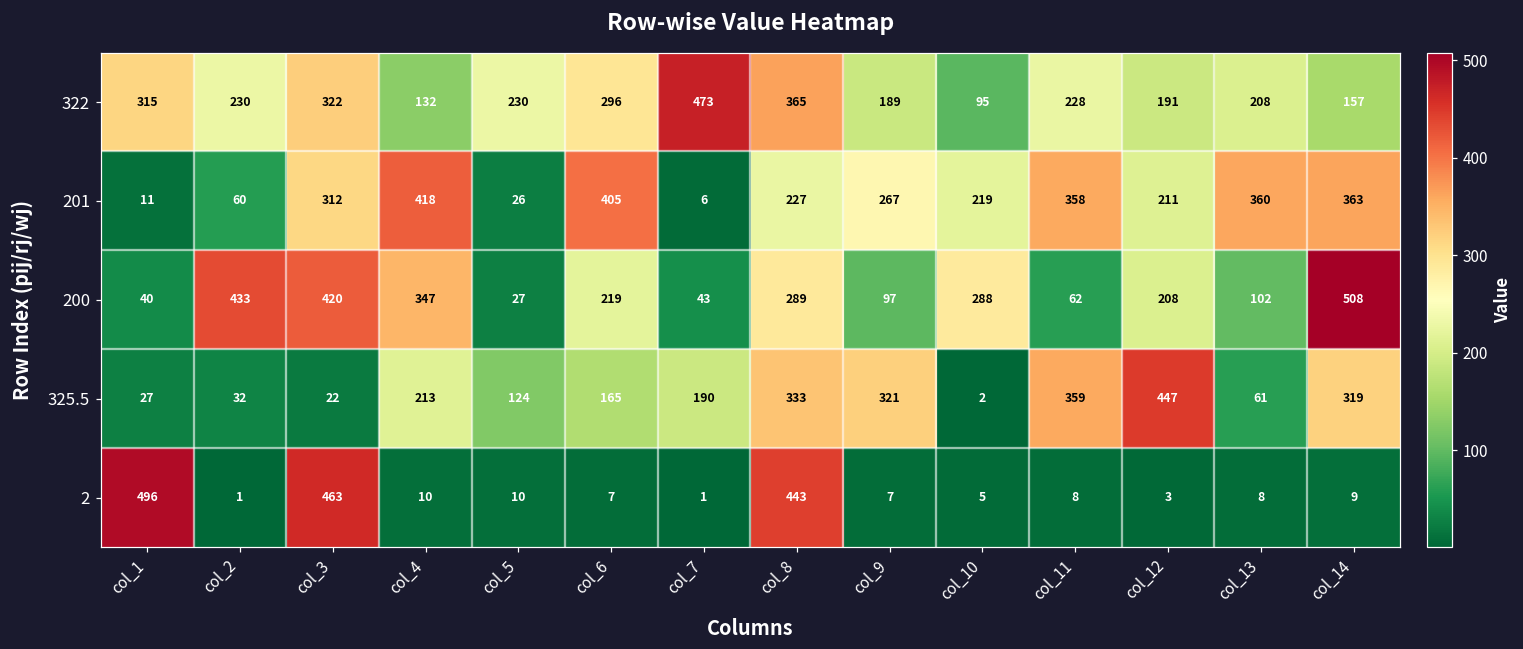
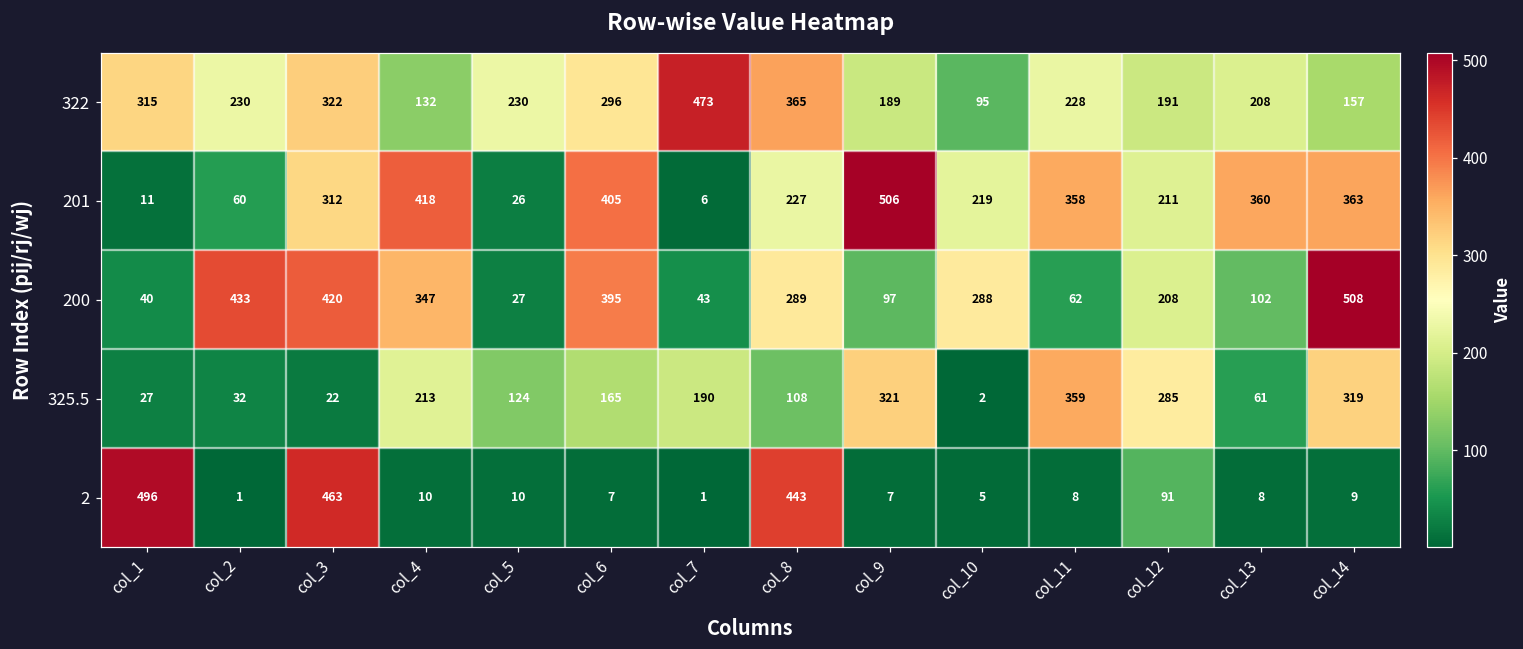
201, col_9: 267 -> 506
200, col_6: 219 -> 395
325.5, col_8: 333 -> 108
325.5, col_12: 447 -> 285
2, col_12: 3 -> 91
